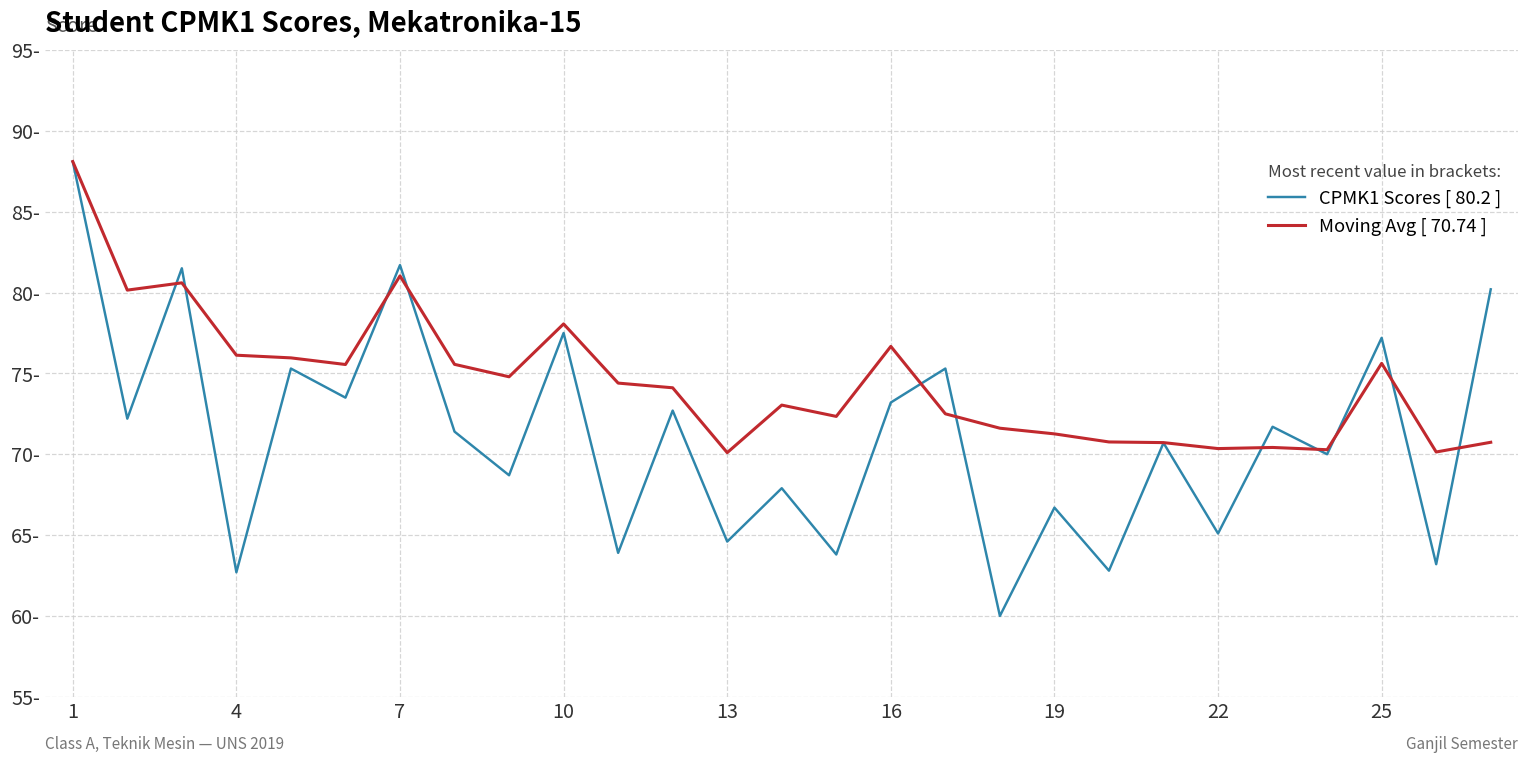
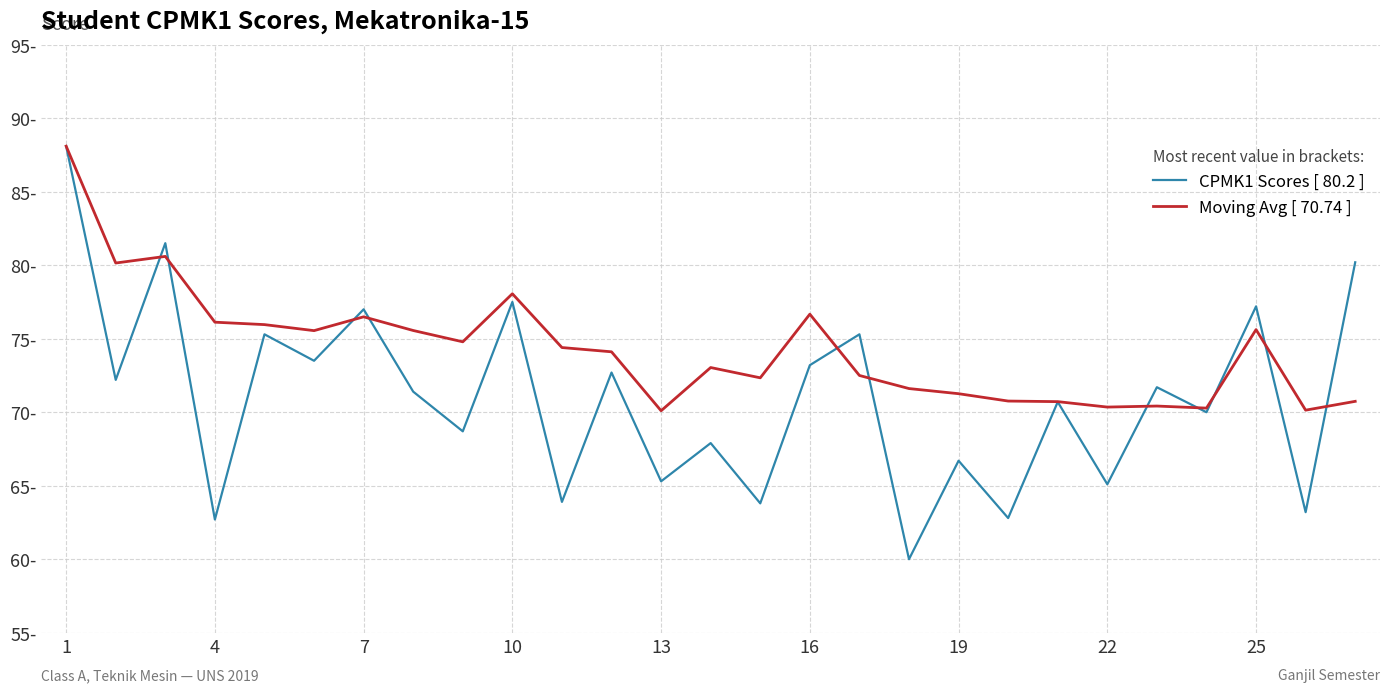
CPMK1 Scores [ 80.2 ], 7: 81.7- -> 77.0-
Moving Avg [ 70.74 ], 7: 81.0- -> 76.5-
CPMK1 Scores [ 80.2 ], 13: 64.6- -> 65.3-
